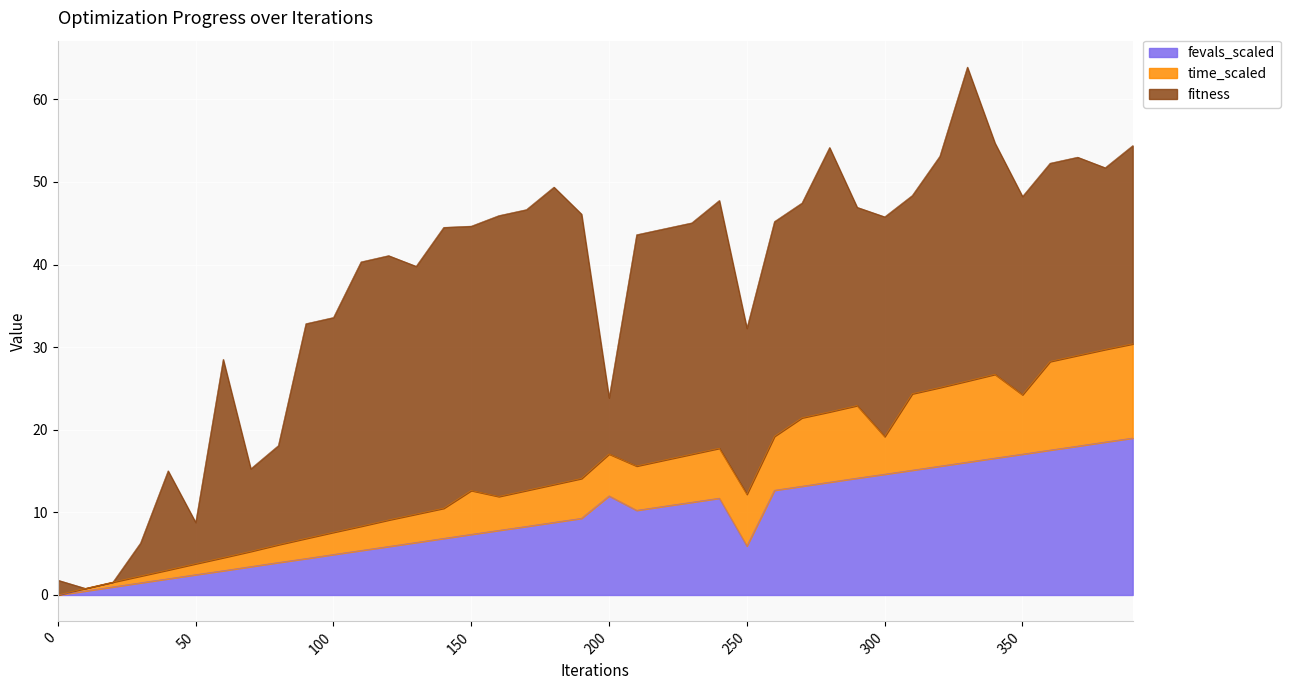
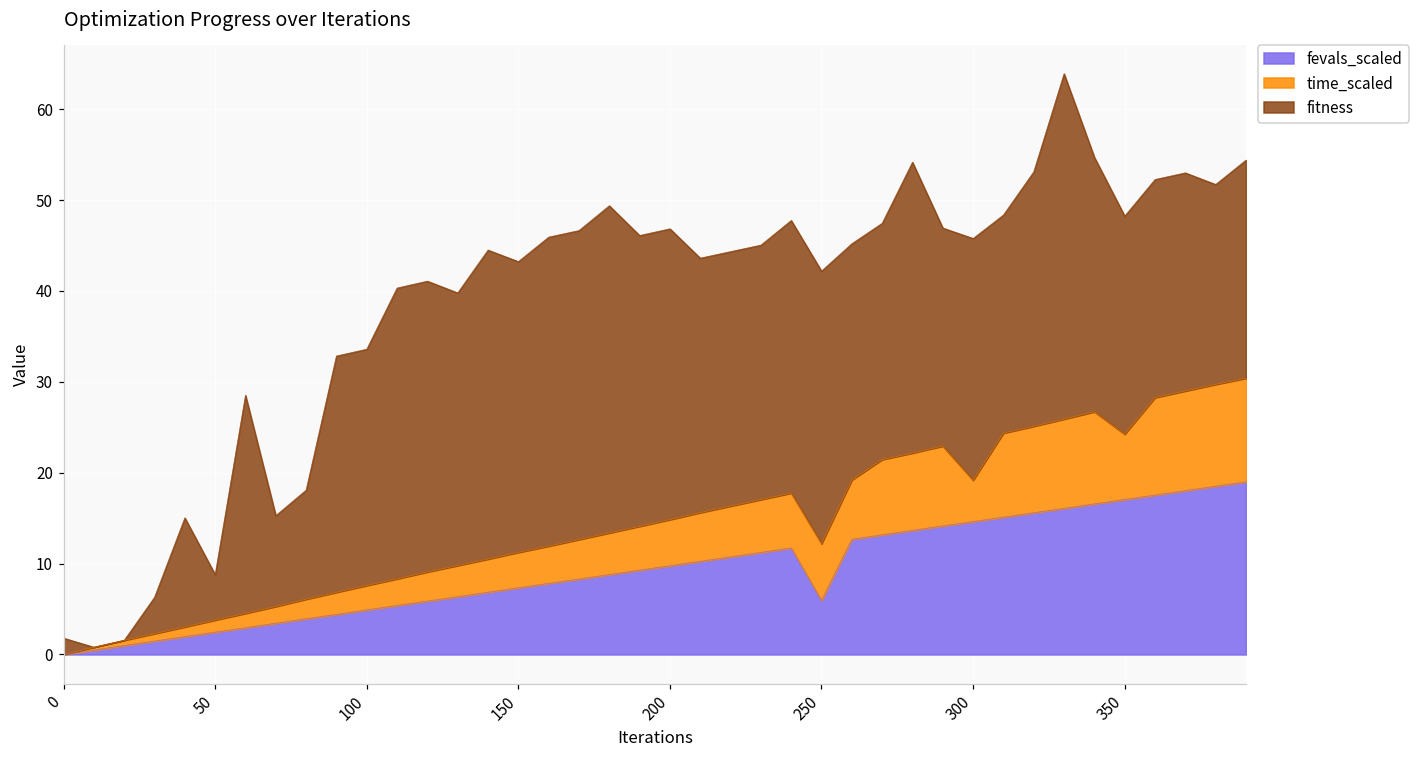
time_scaled, 150: 5 -> 4
fevals_scaled, 200: 12 -> 10
fitness, 200: 7 -> 32
fitness, 250: 20 -> 30
